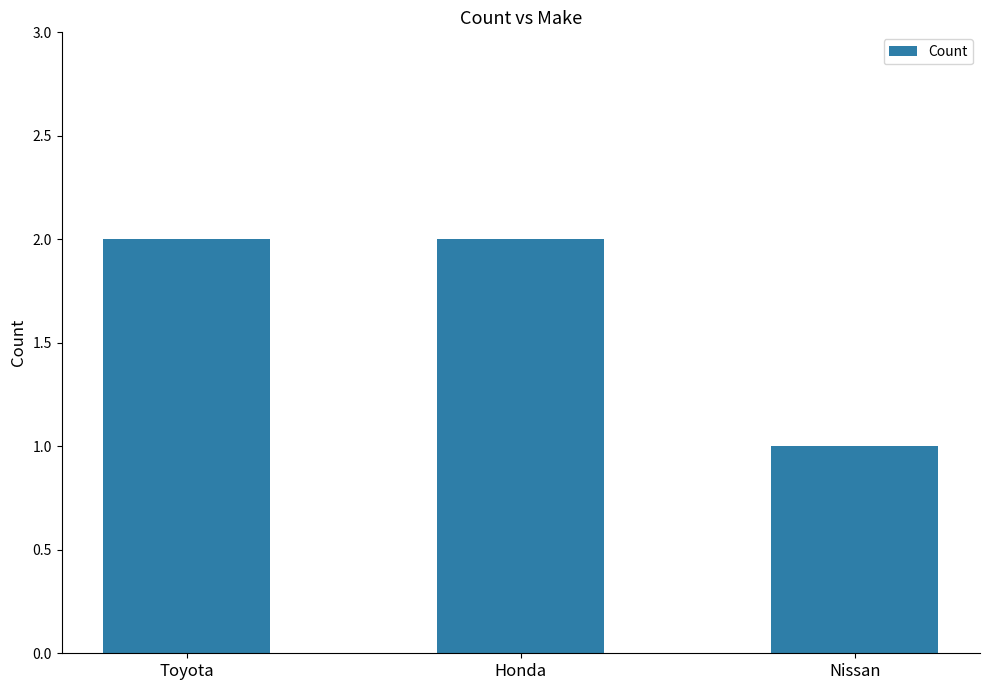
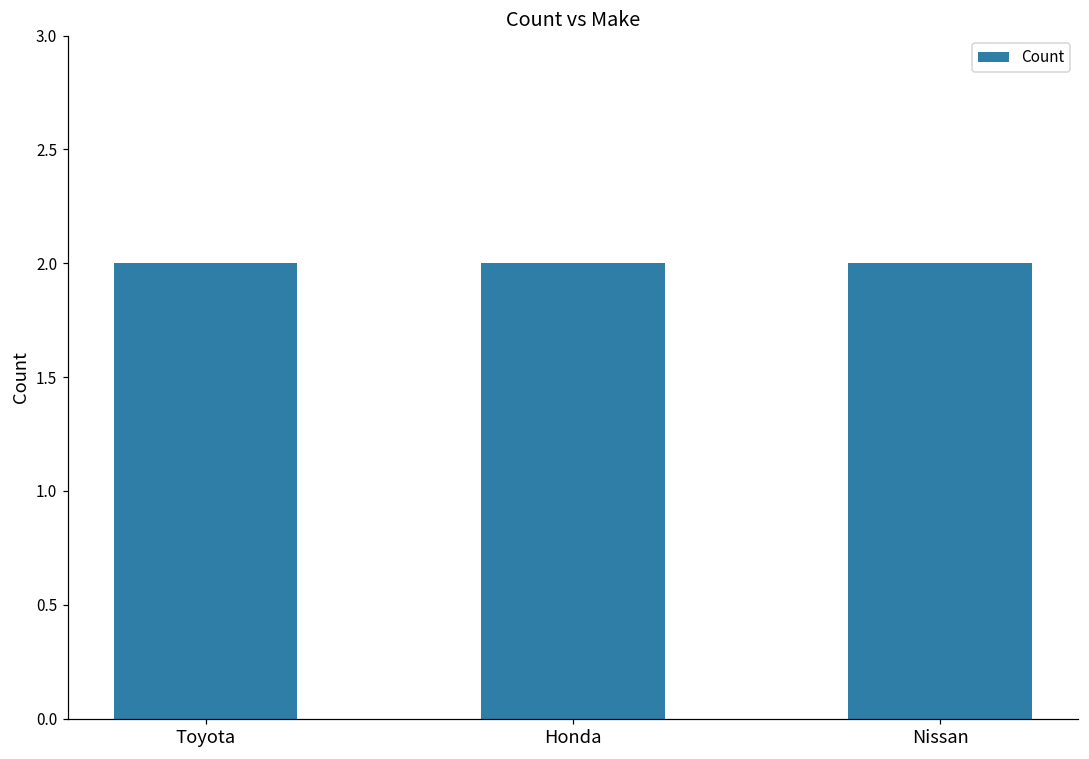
Nissan: 1 -> 2
